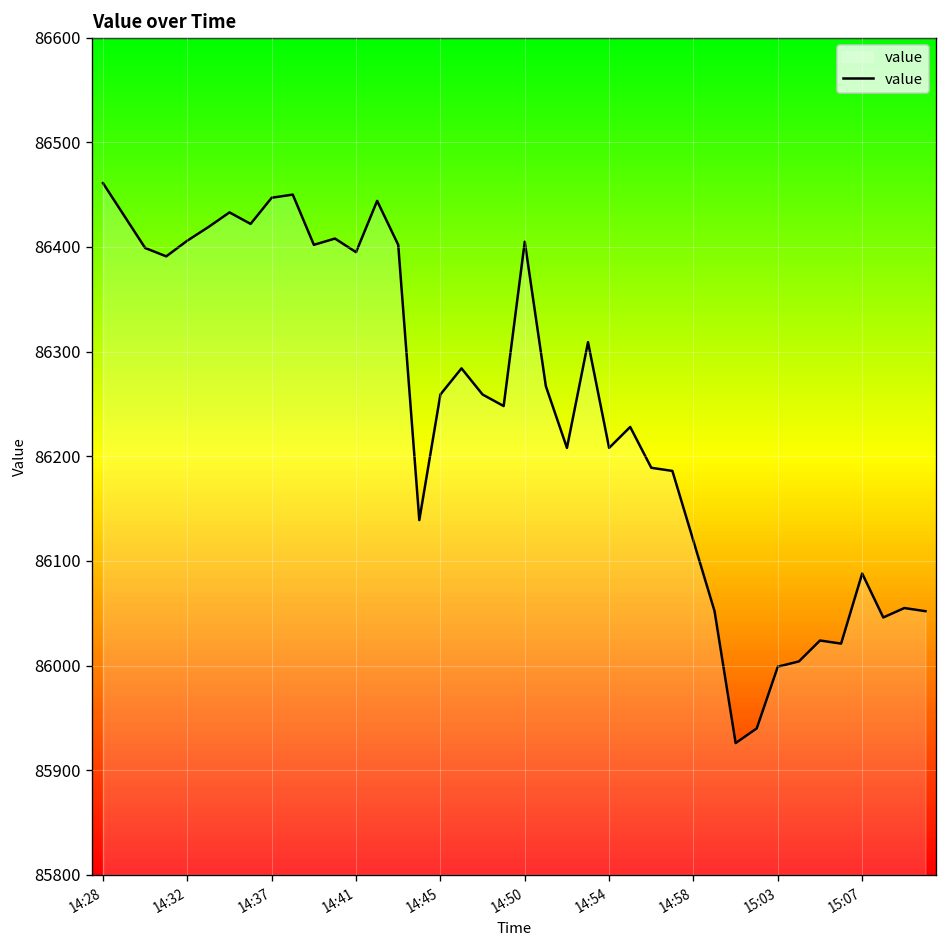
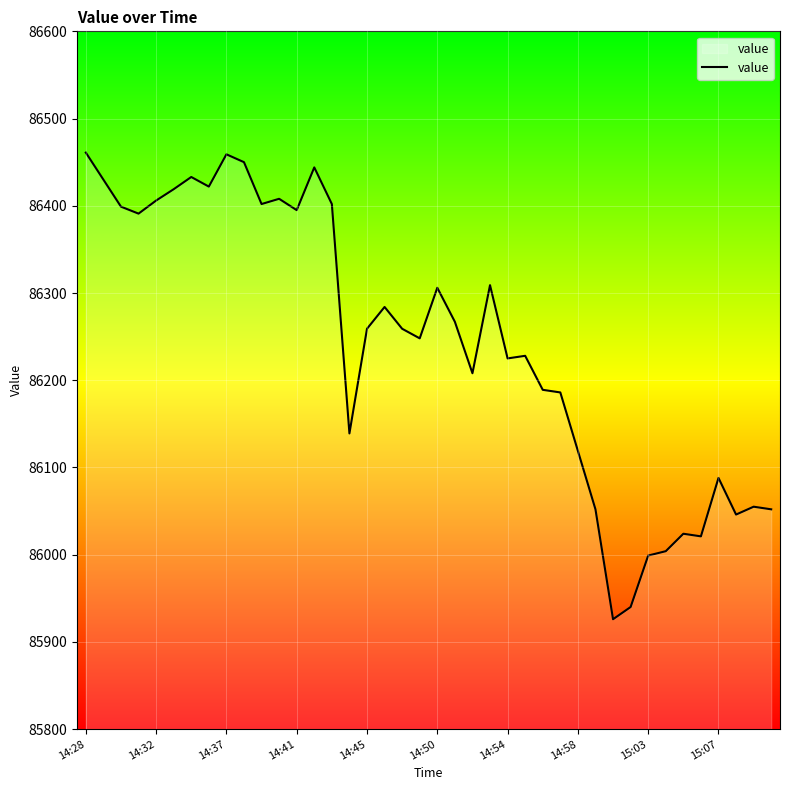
14:37: 86450 -> 86460
14:50: 86410 -> 86310
14:54: 86210 -> 86230
